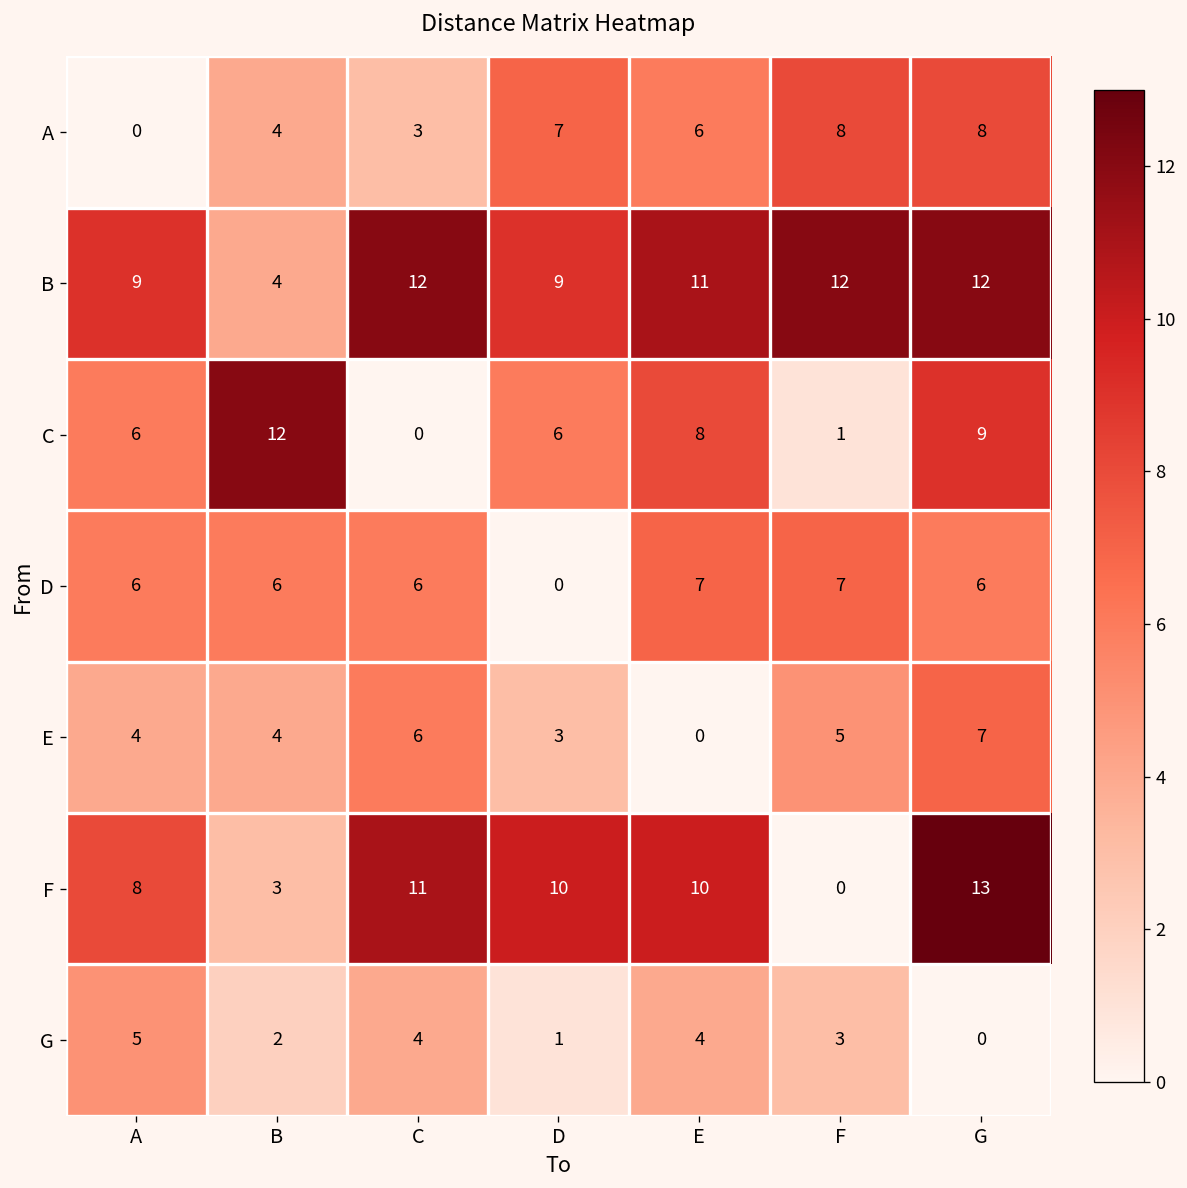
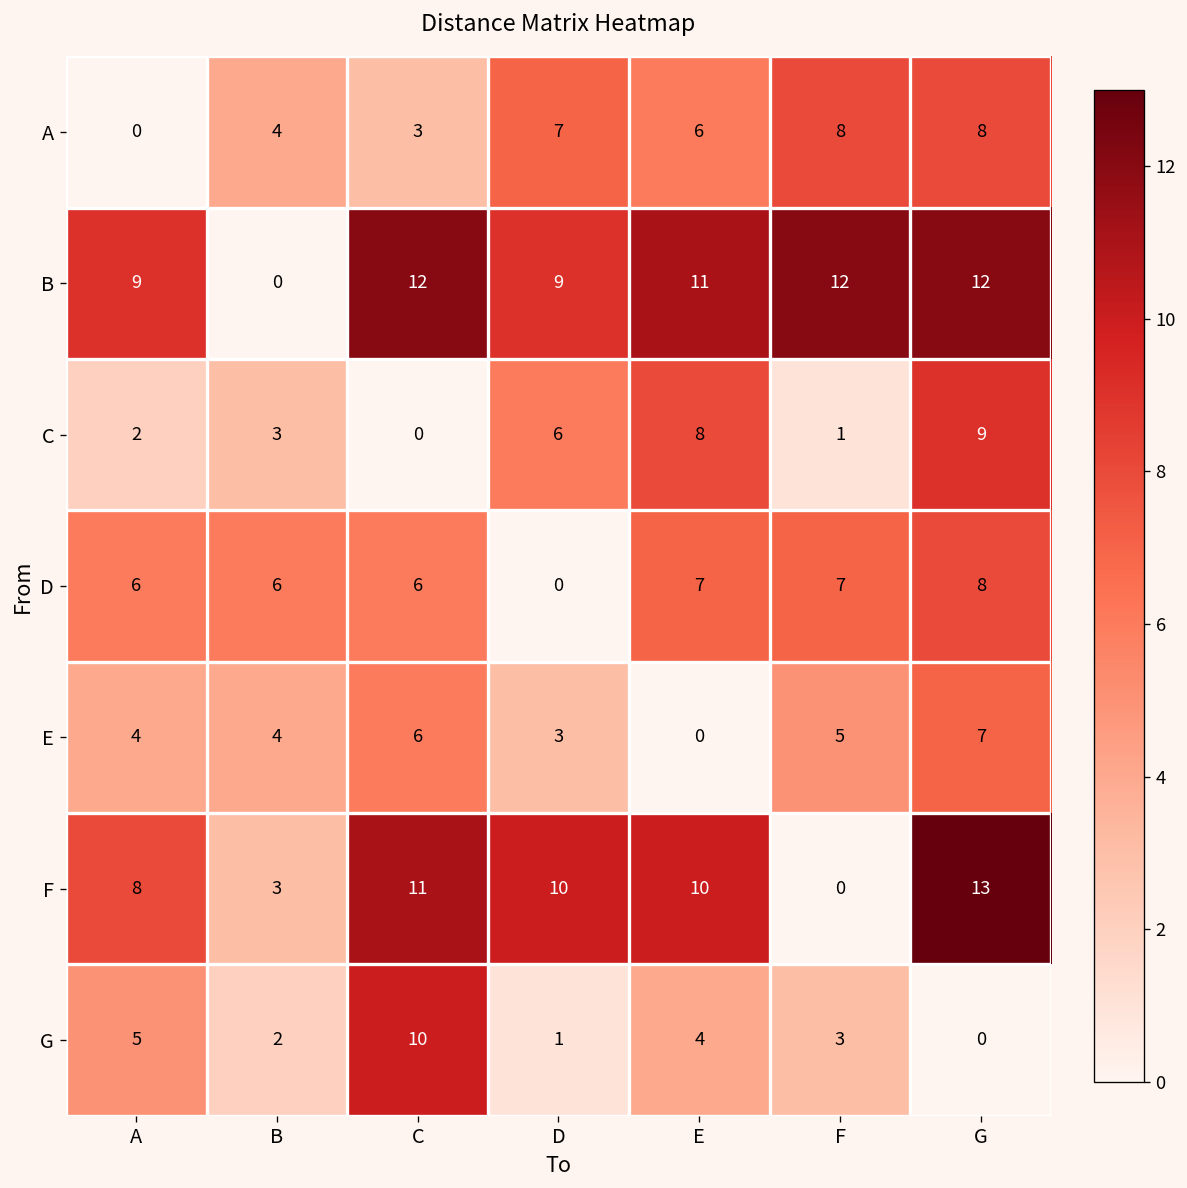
B, B: 4 -> 0
C, A: 6 -> 2
C, B: 12 -> 3
D, G: 6 -> 8
G, C: 4 -> 10
